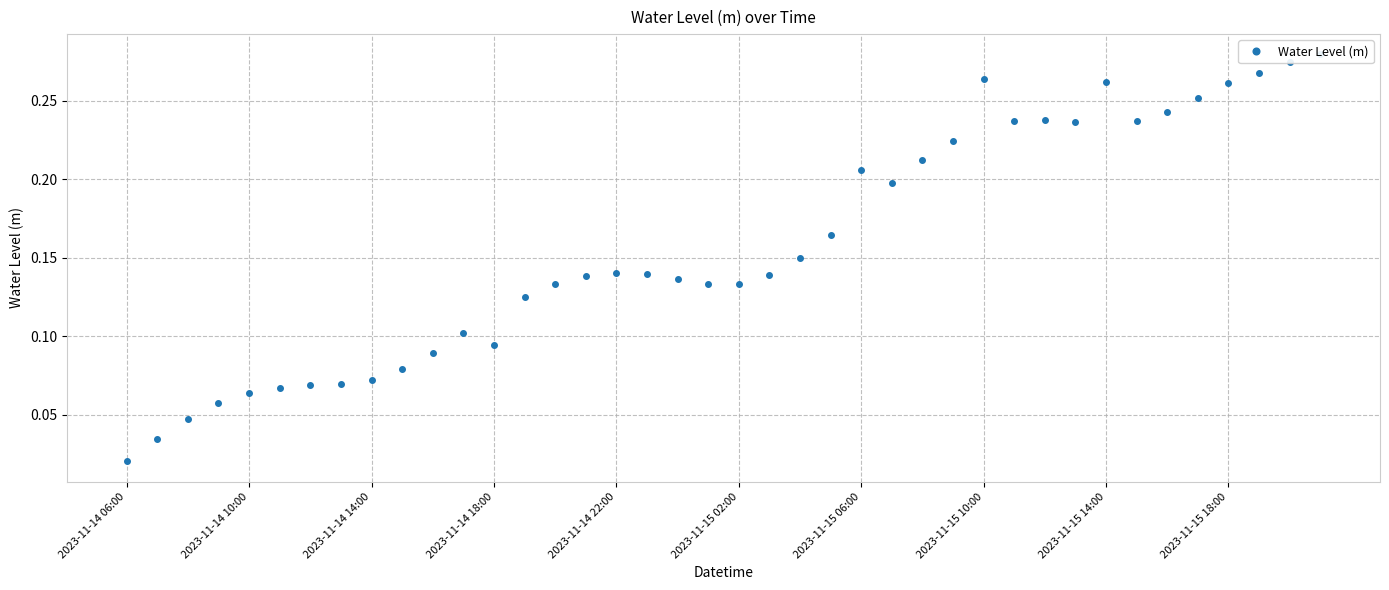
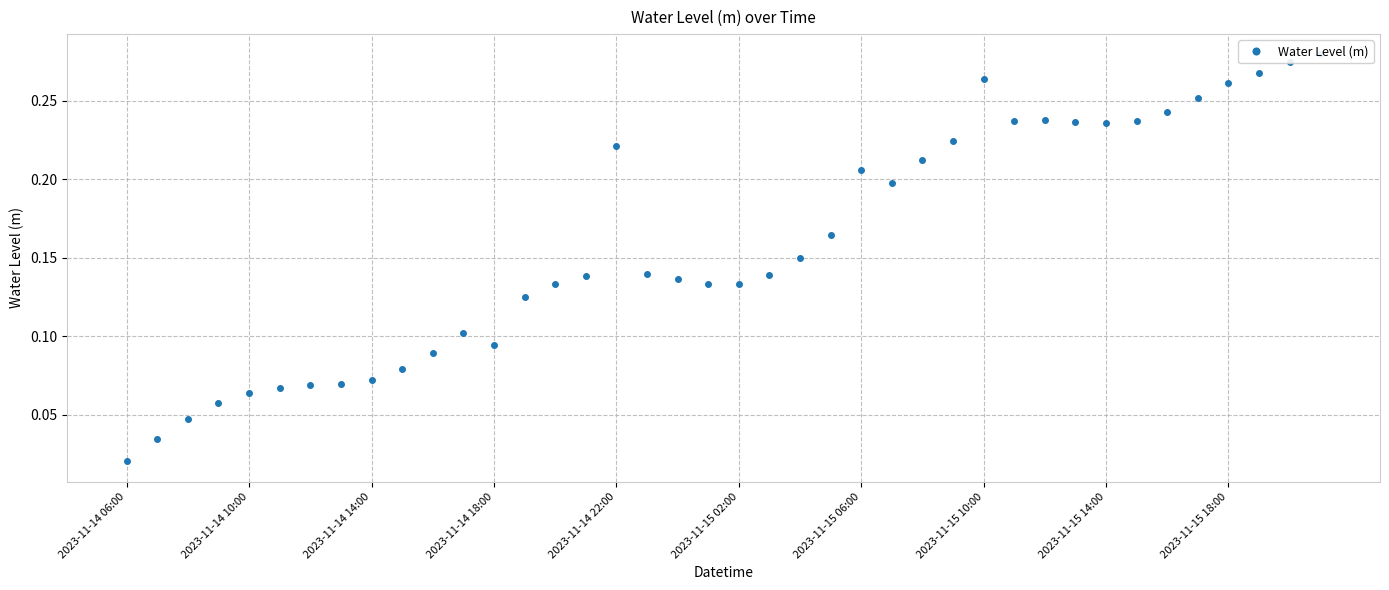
2023-11-14 22:00: 0.140 -> 0.221
2023-11-15 14:00: 0.262 -> 0.236
